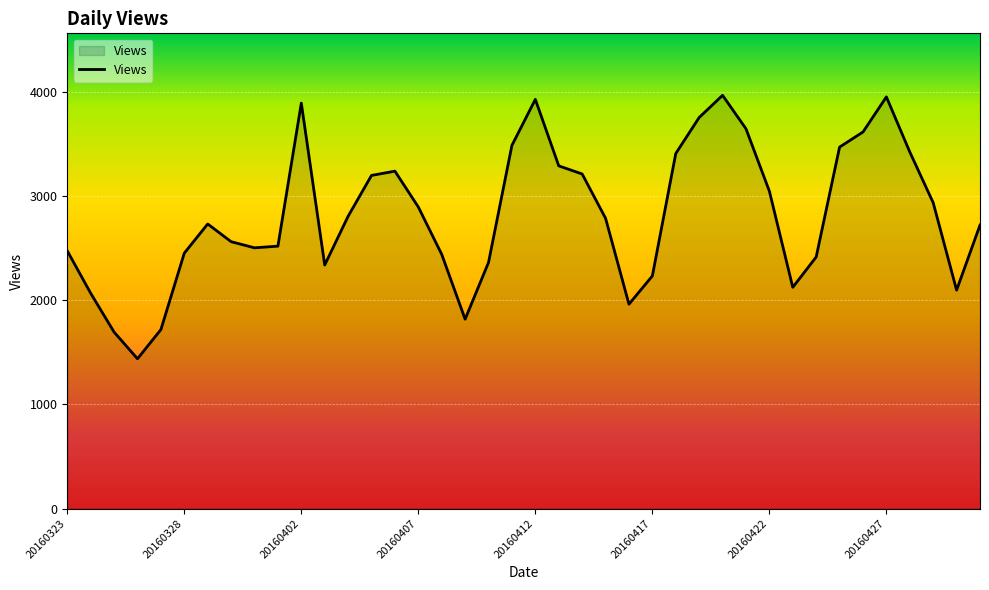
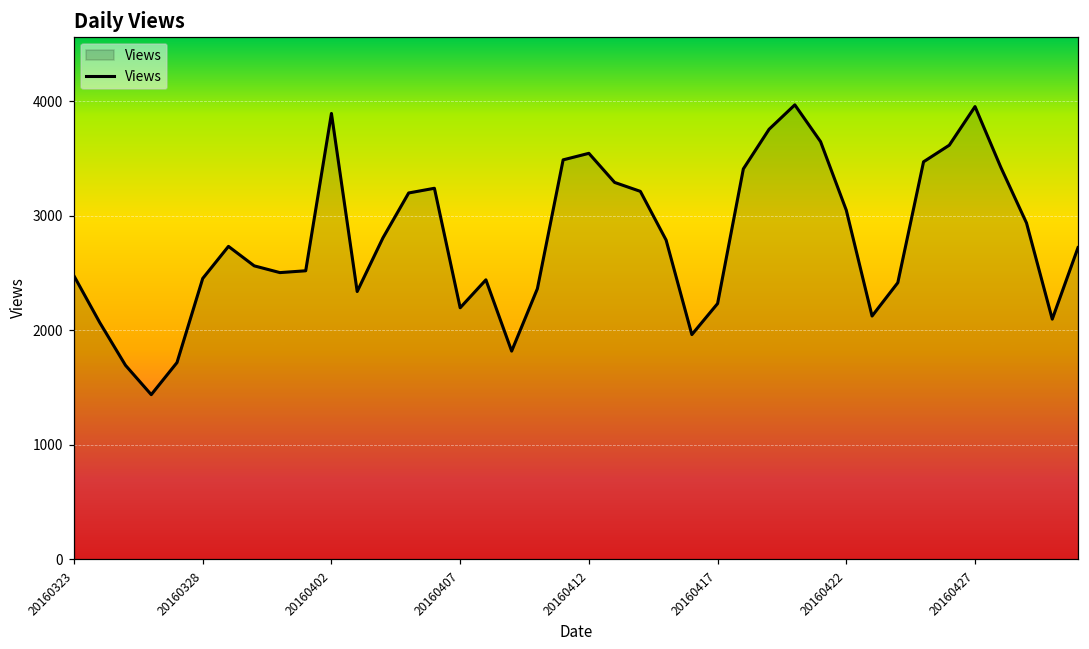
20160407: 2900 -> 2200
20160412: 3930 -> 3540
